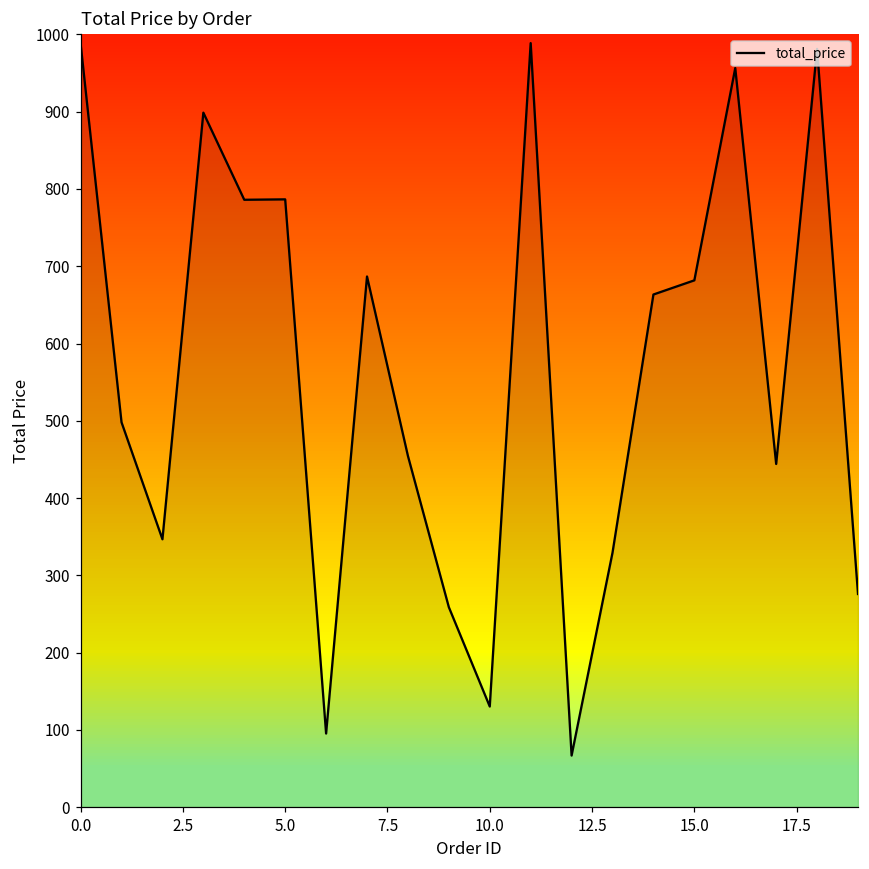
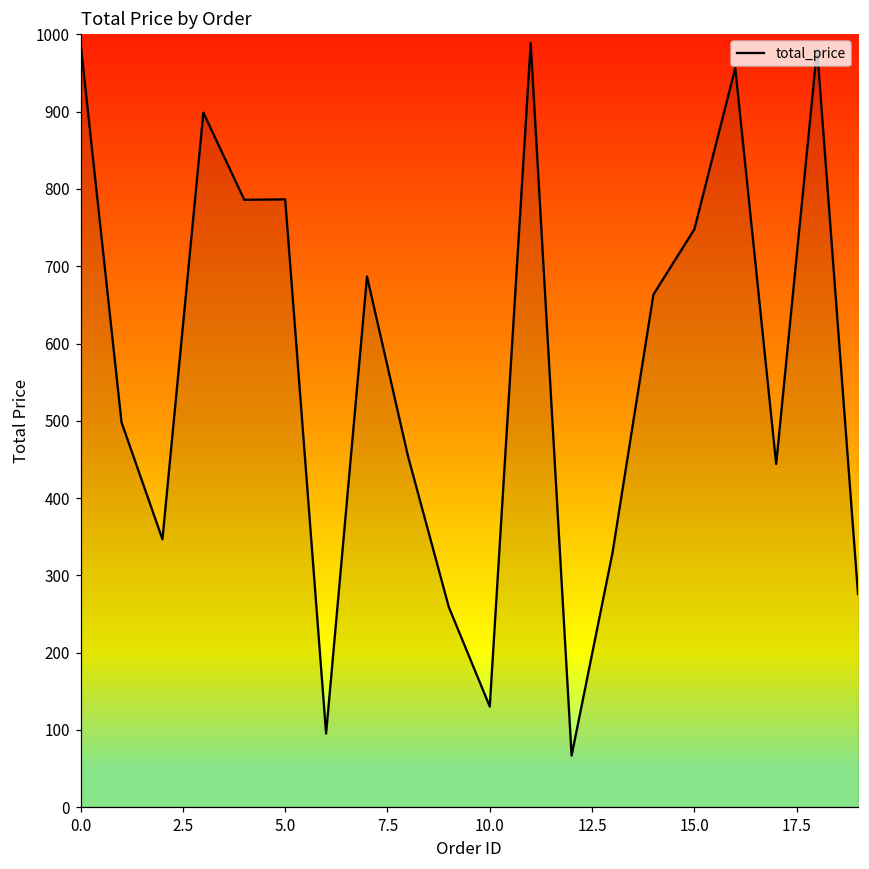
15.0: 680 -> 750
